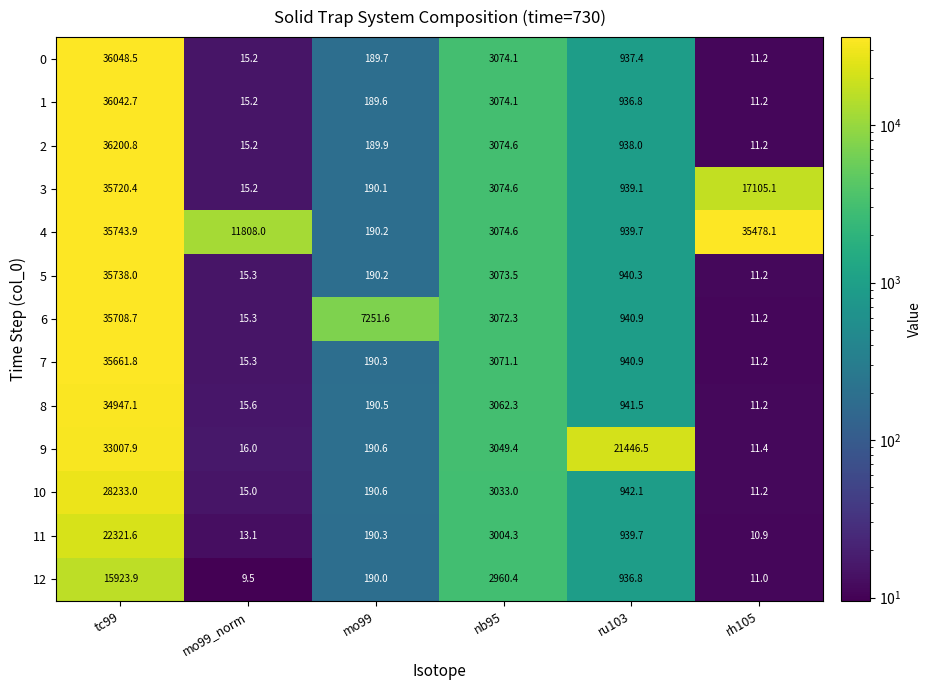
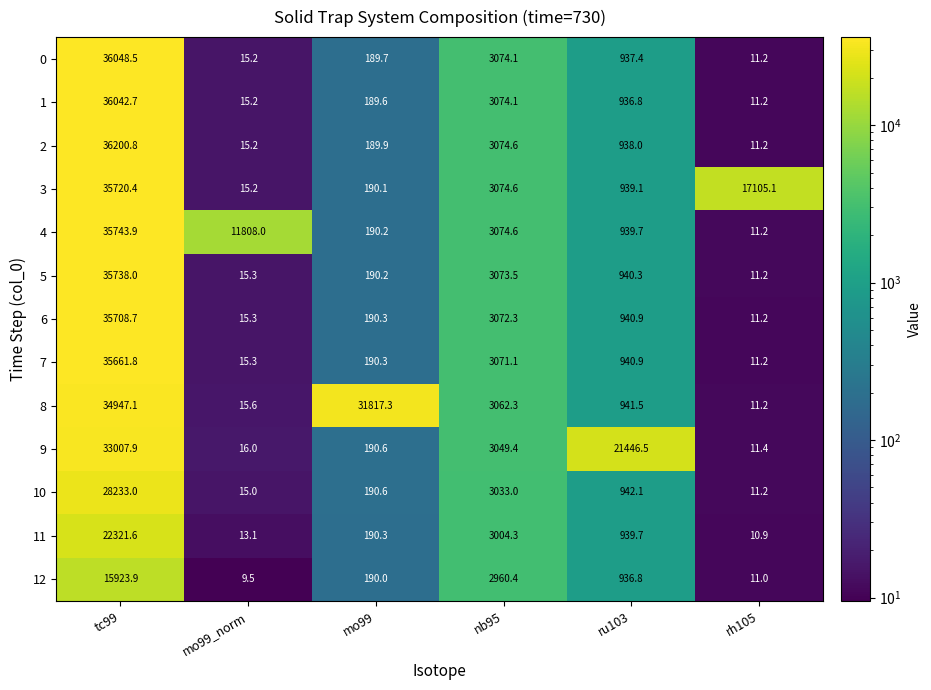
4, rh105: 35478.1 -> 11.2
6, mo99: 7251.6 -> 190.3
8, mo99: 190.5 -> 31817.3
